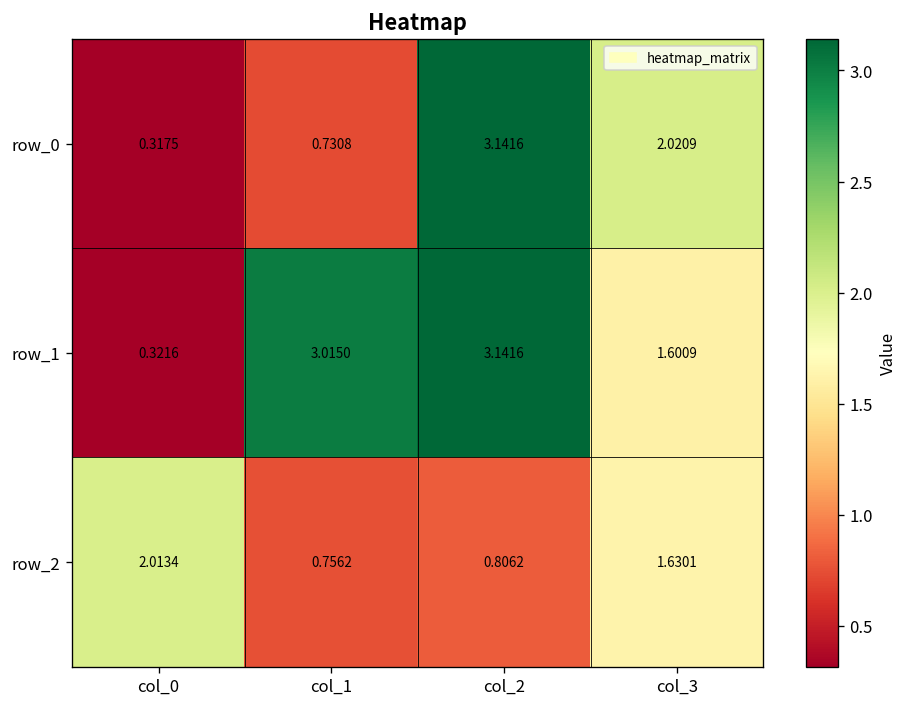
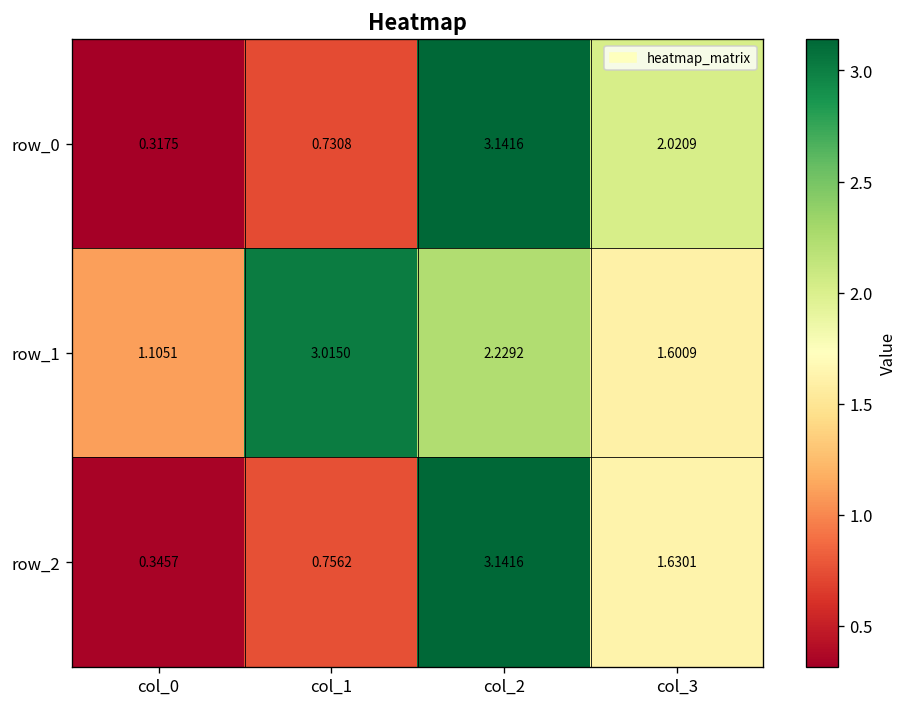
row_1, col_0: 0.3216 -> 1.1051
row_1, col_2: 3.1416 -> 2.2292
row_2, col_0: 2.0134 -> 0.3457
row_2, col_2: 0.8062 -> 3.1416
